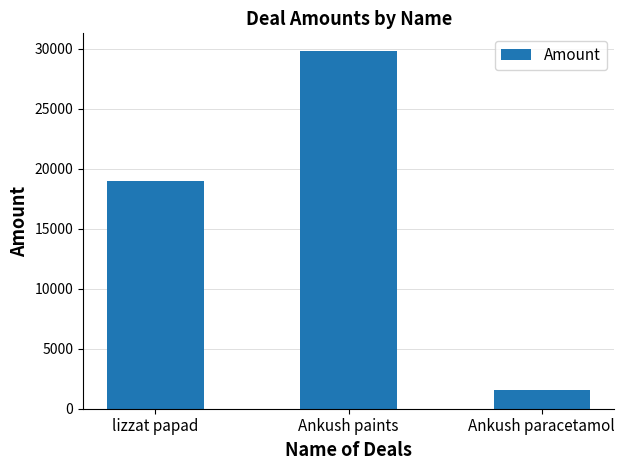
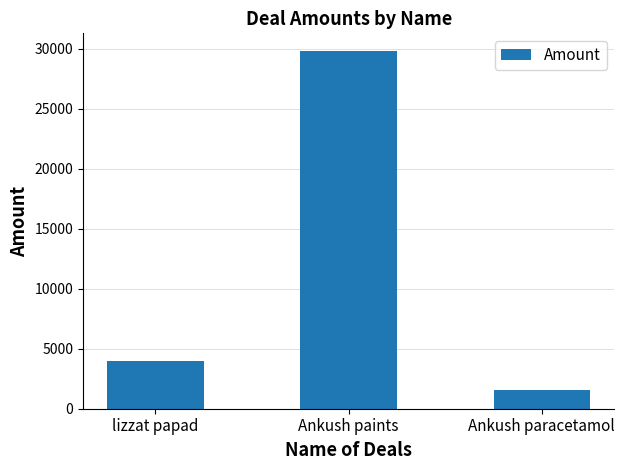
lizzat papad: 19000 -> 4000
